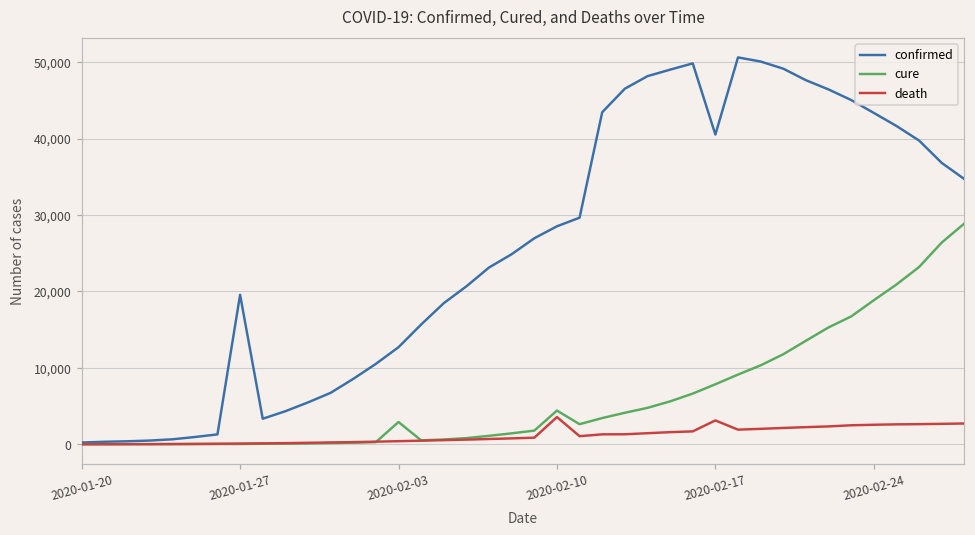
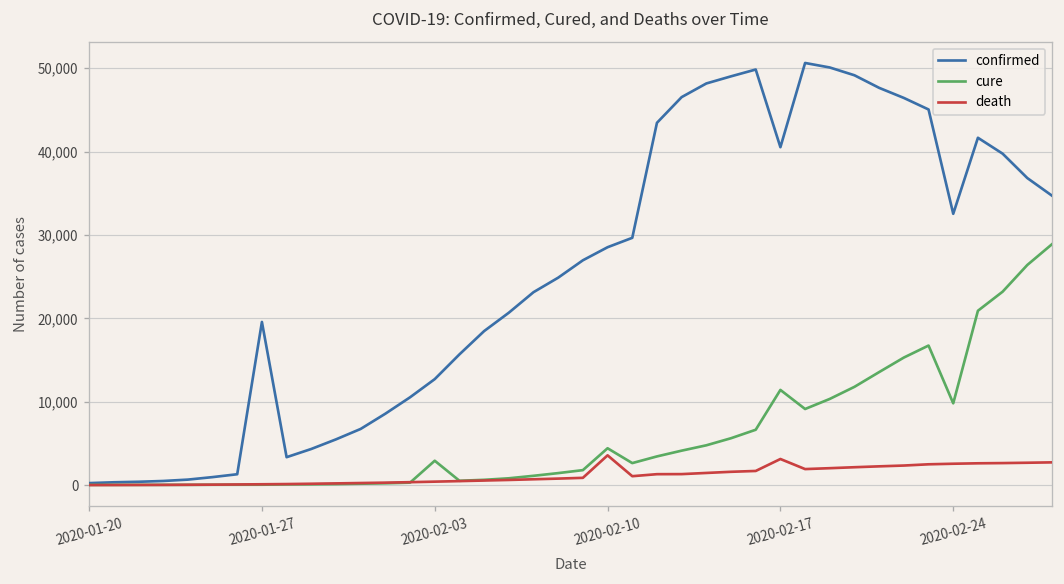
cure, 2020-02-17: 8,000 -> 11,000
confirmed, 2020-02-24: 43,000 -> 33,000
cure, 2020-02-24: 19,000 -> 10,000
